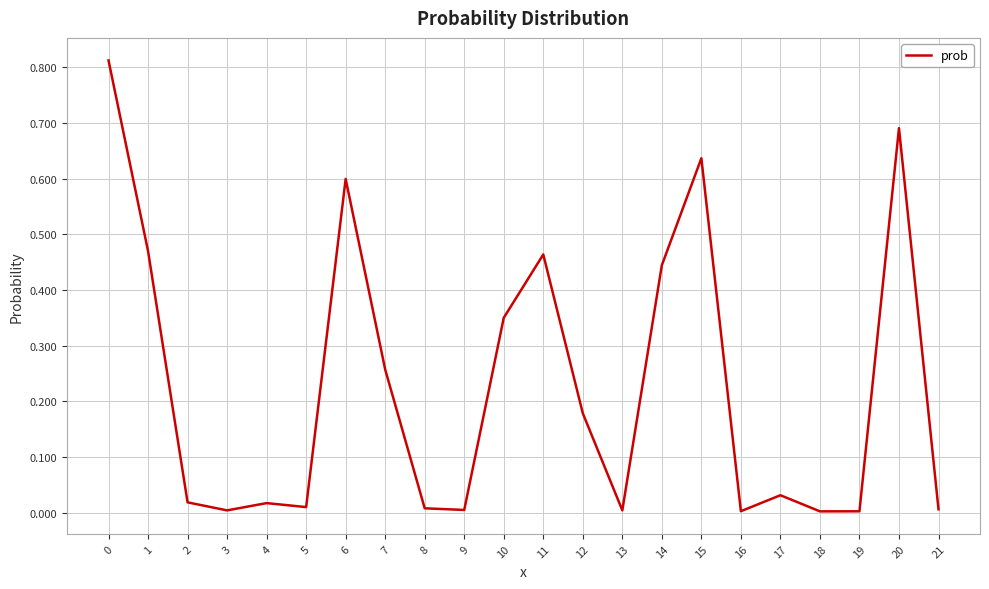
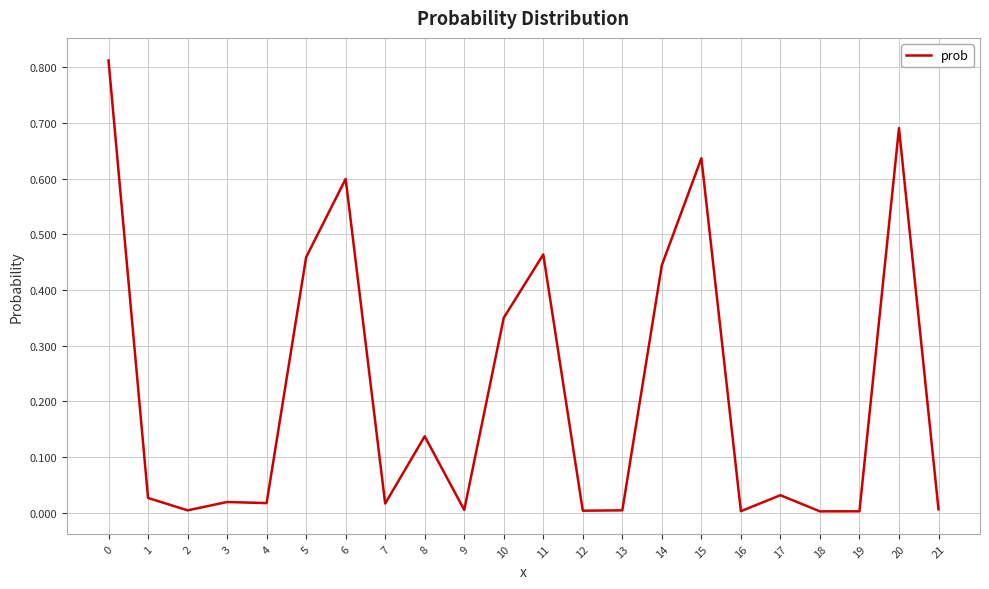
1: 0.47 -> 0.03
2: 0.02 -> 0.00
3: 0.00 -> 0.02
5: 0.01 -> 0.46
7: 0.26 -> 0.02
8: 0.01 -> 0.14
12: 0.18 -> 0.00
